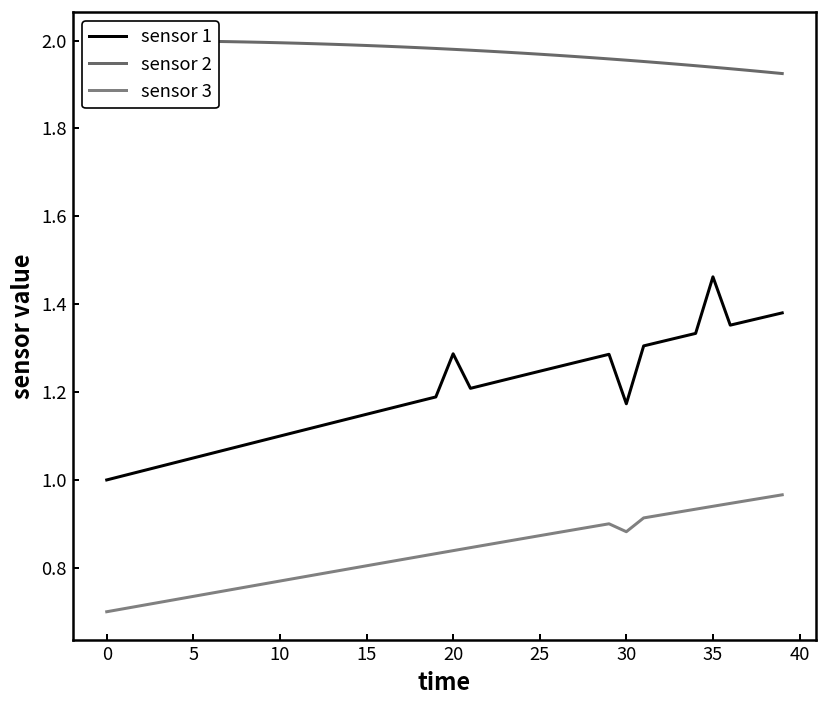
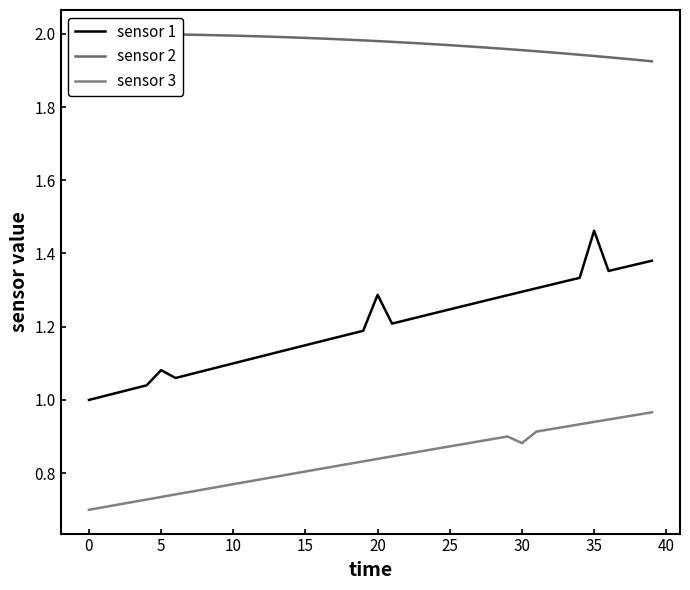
sensor 1, 5: 1.05 -> 1.08
sensor 1, 30: 1.17 -> 1.30
